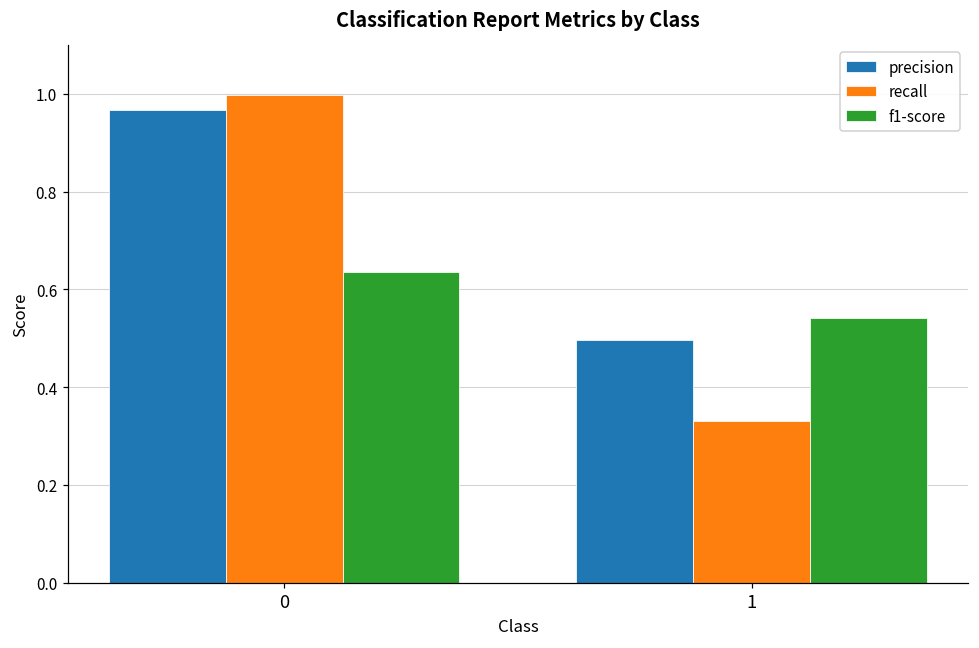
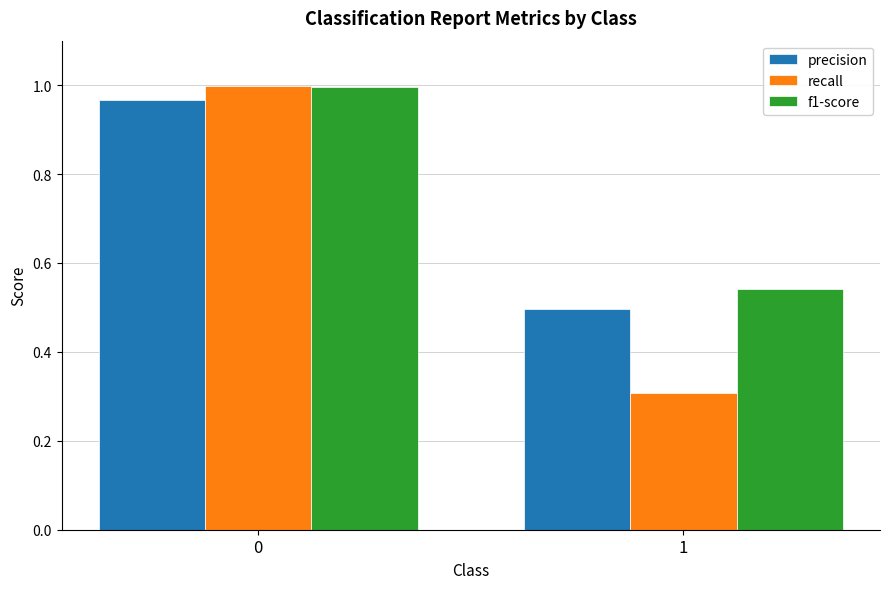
f1-score, 0: 0.64 -> 1.00
recall, 1: 0.33 -> 0.31
